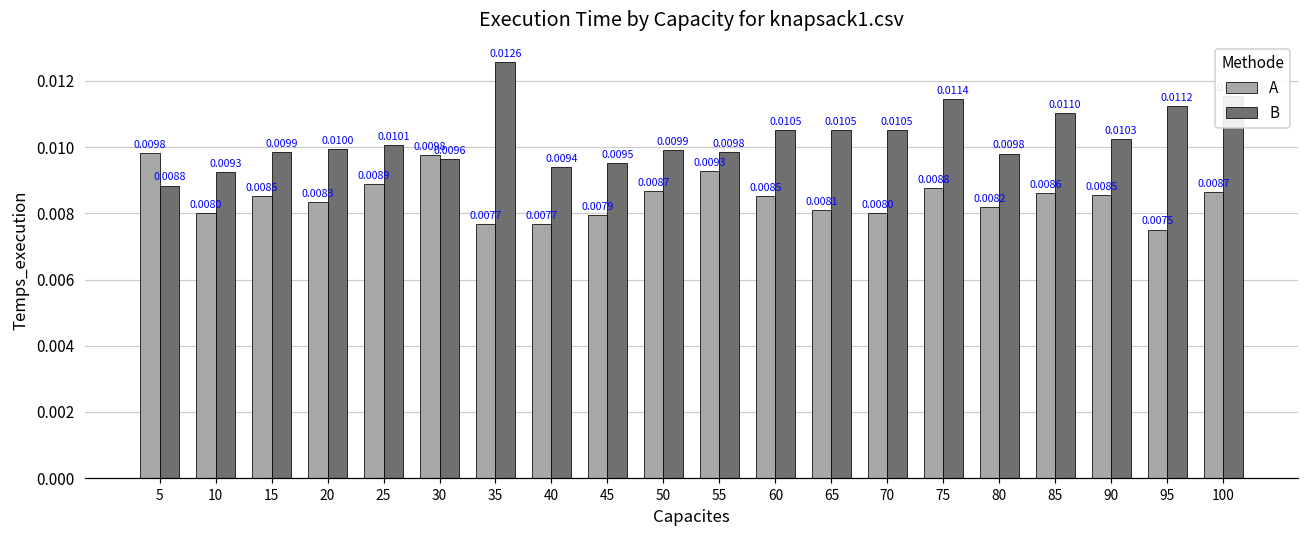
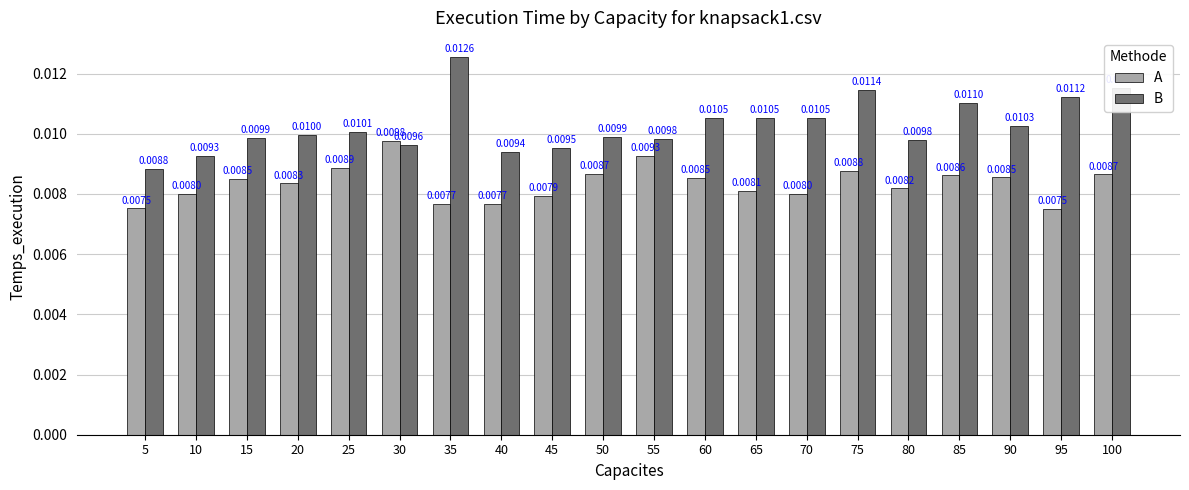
A, 5: 0.0098 -> 0.0075
